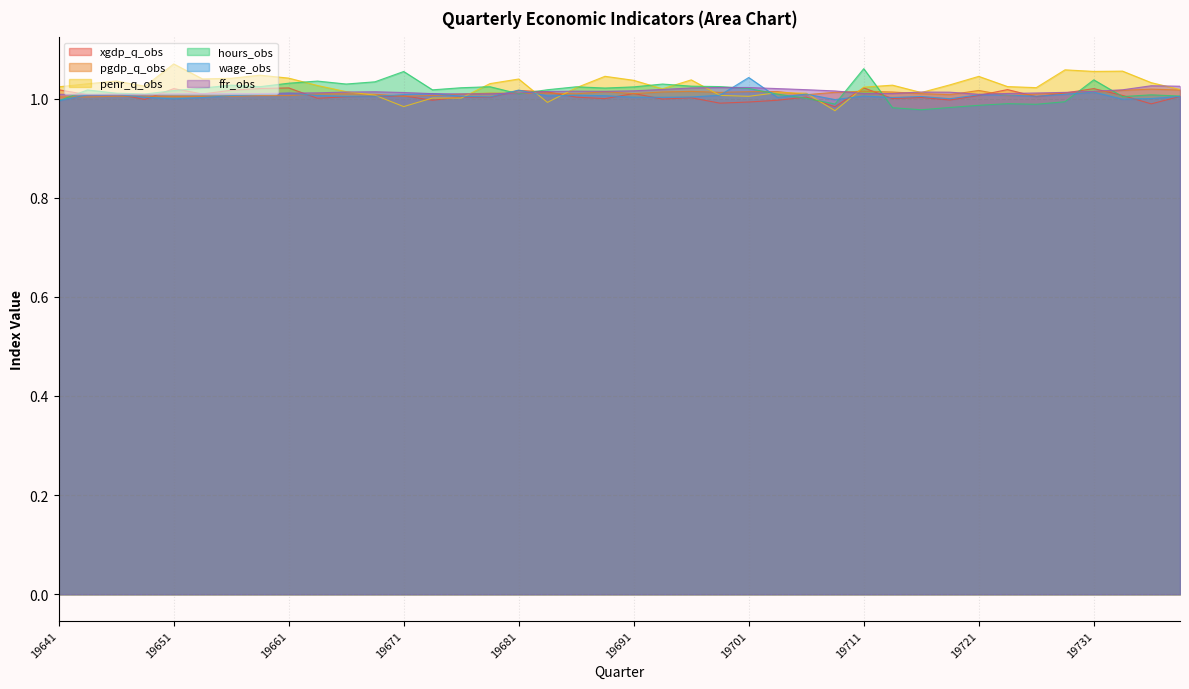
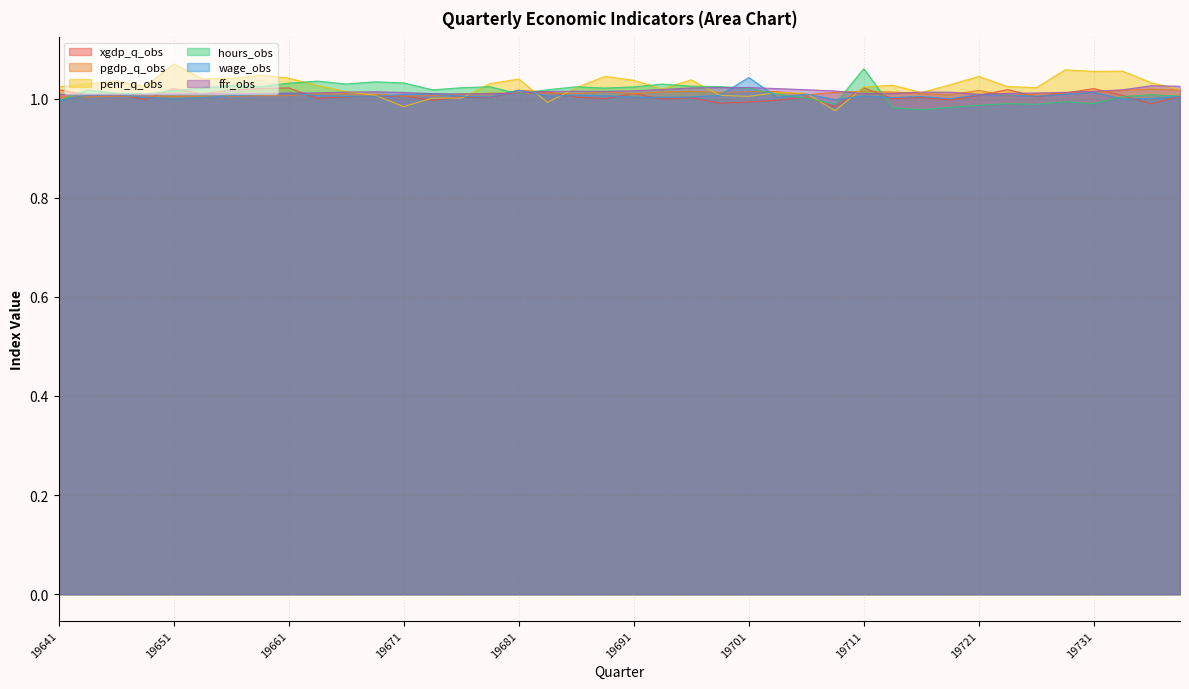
hours_obs, 19671: 1.05 -> 1.03
hours_obs, 19731: 1.04 -> 0.99
